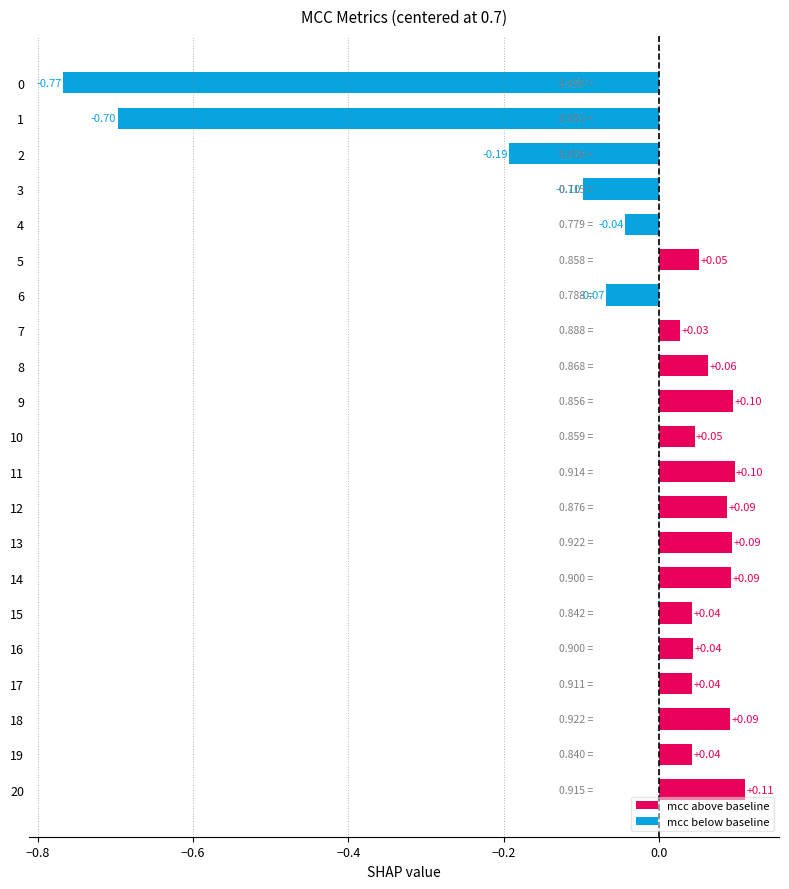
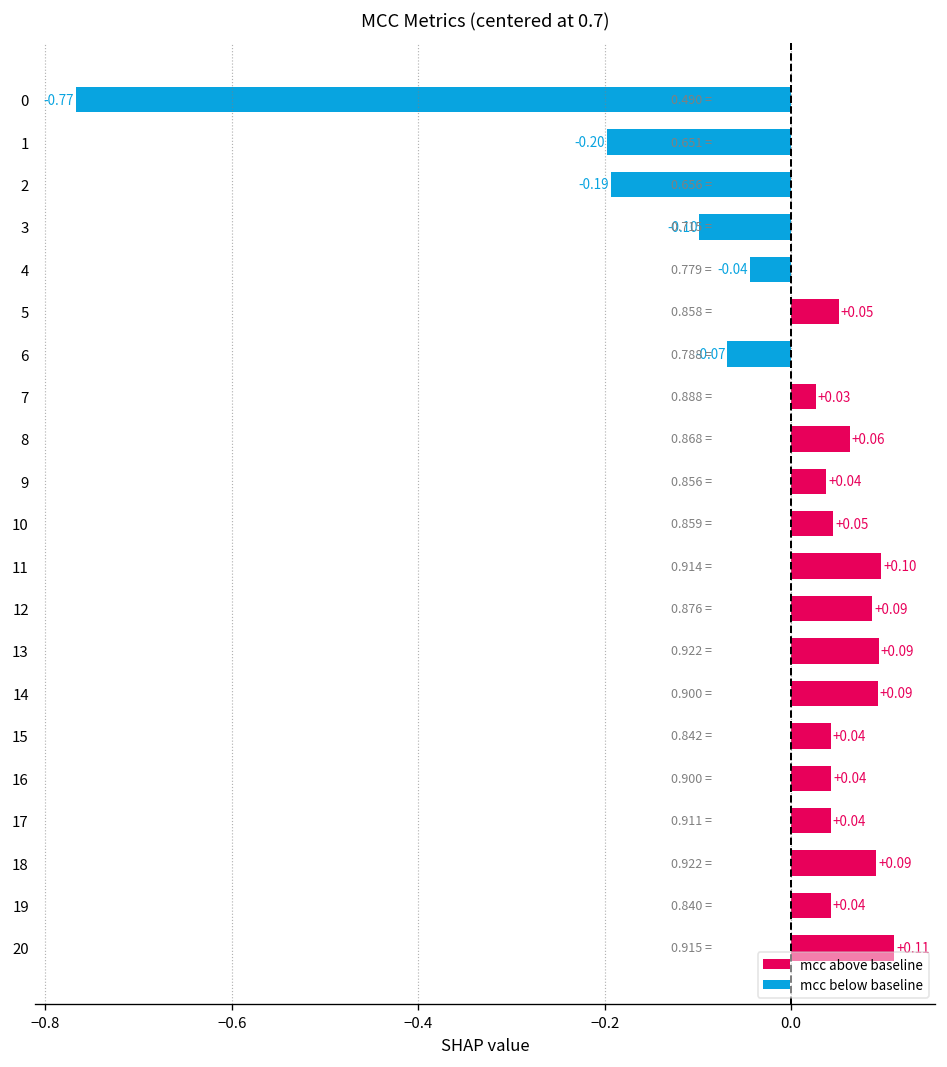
1: -0.70 -> -0.20
9: +0.10 -> +0.04
